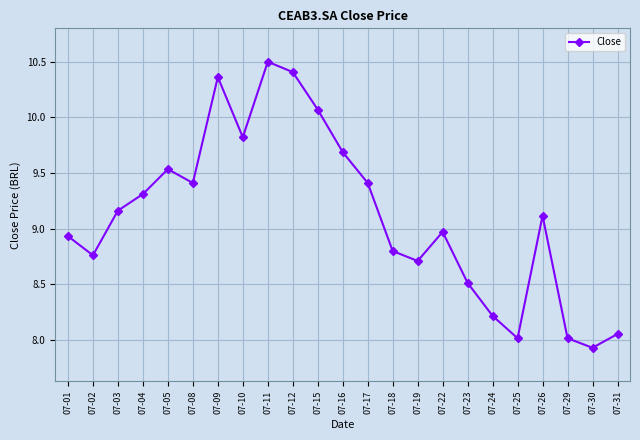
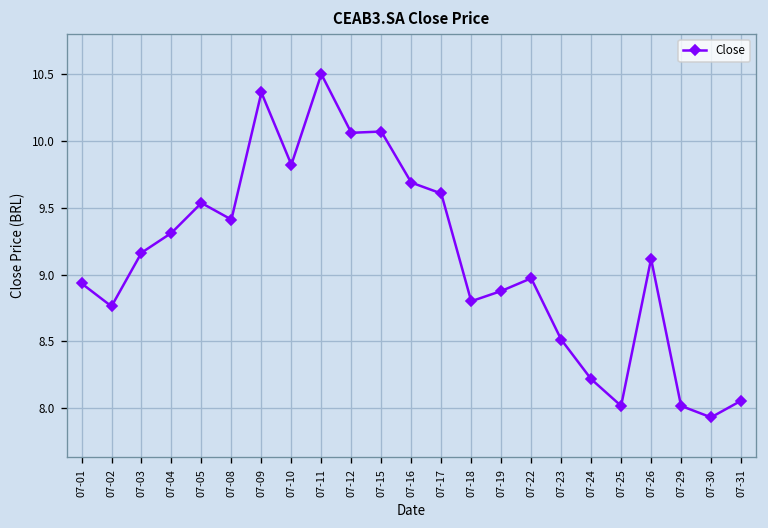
07-12: 10.41 -> 10.06
07-17: 9.41 -> 9.61
07-19: 8.71 -> 8.88
